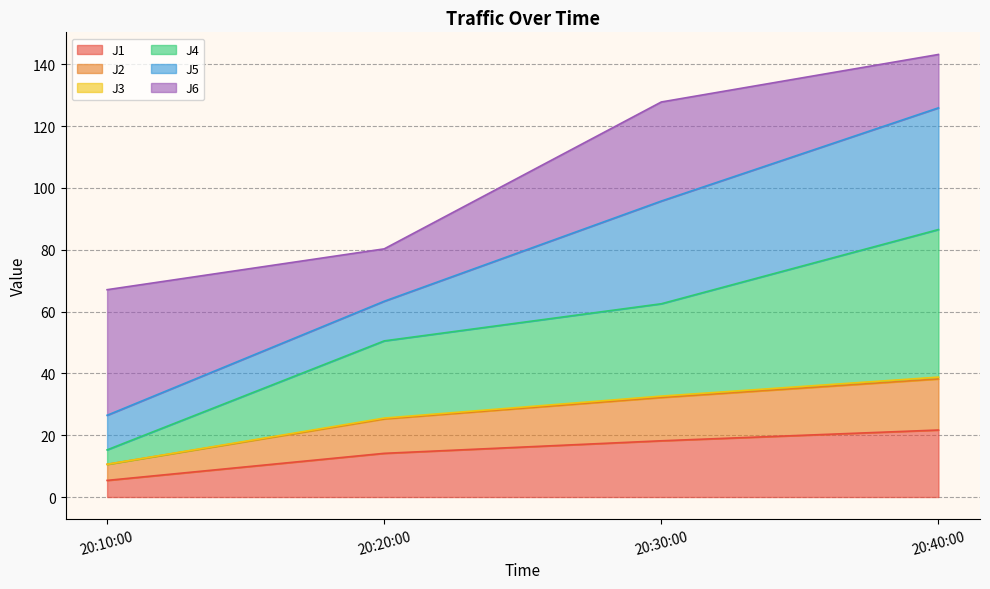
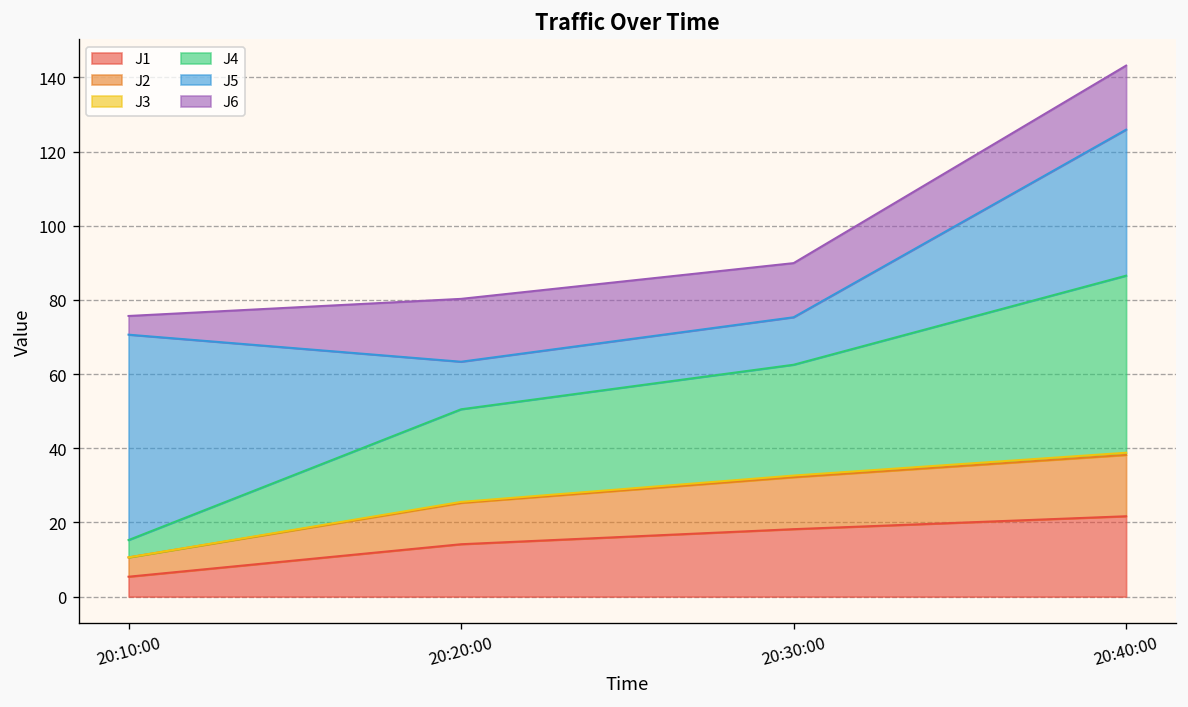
J5, 20:10:00: 11 -> 55
J6, 20:10:00: 41 -> 5
J5, 20:30:00: 33 -> 13
J6, 20:30:00: 32 -> 15
